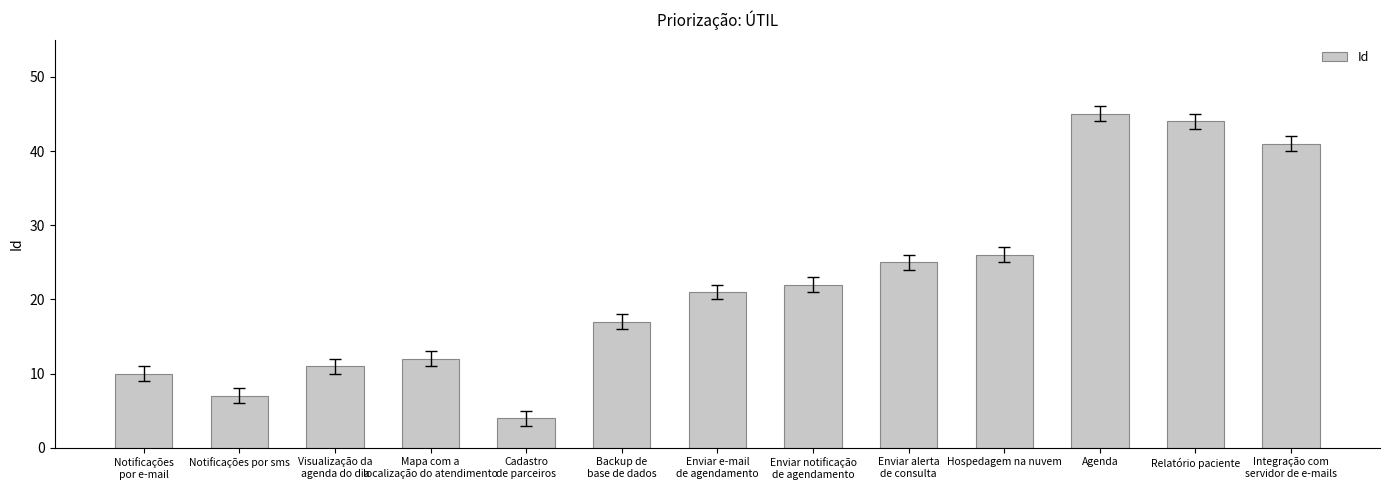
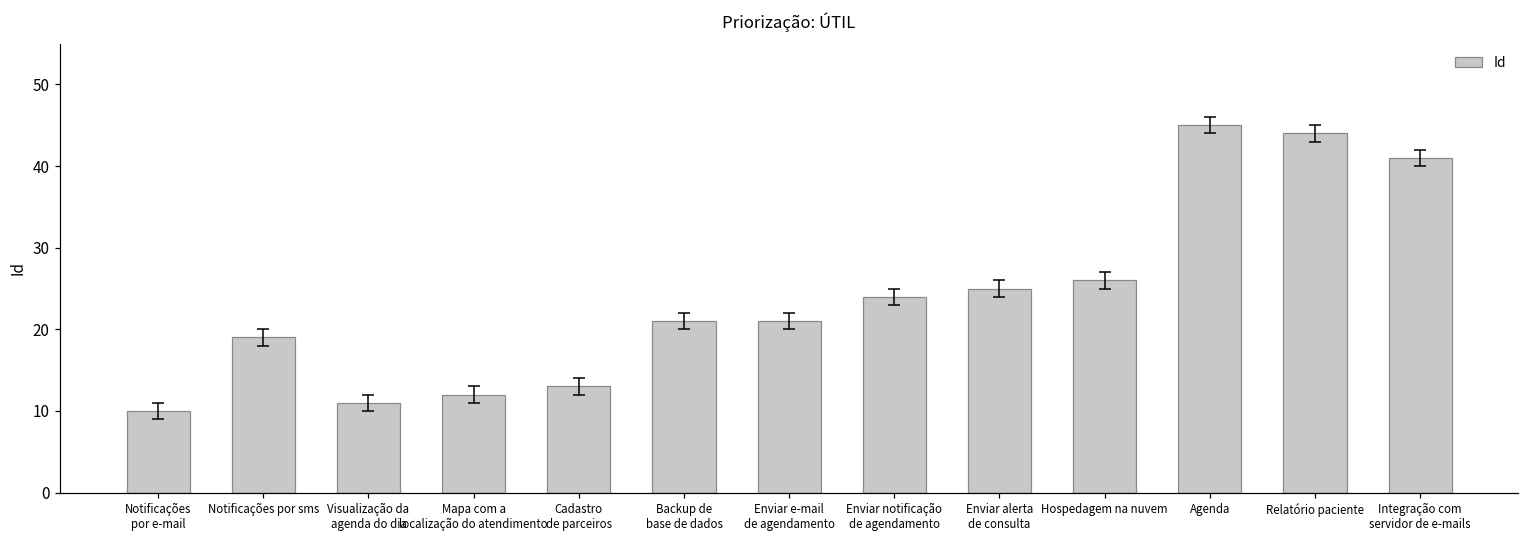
Id, Notificações por sms: 7 -> 19
Id, Cadastro de parceiros: 4 -> 13
Id, Backup de base de dados: 17 -> 21
Id, Enviar notificação de agendamento: 22 -> 24
